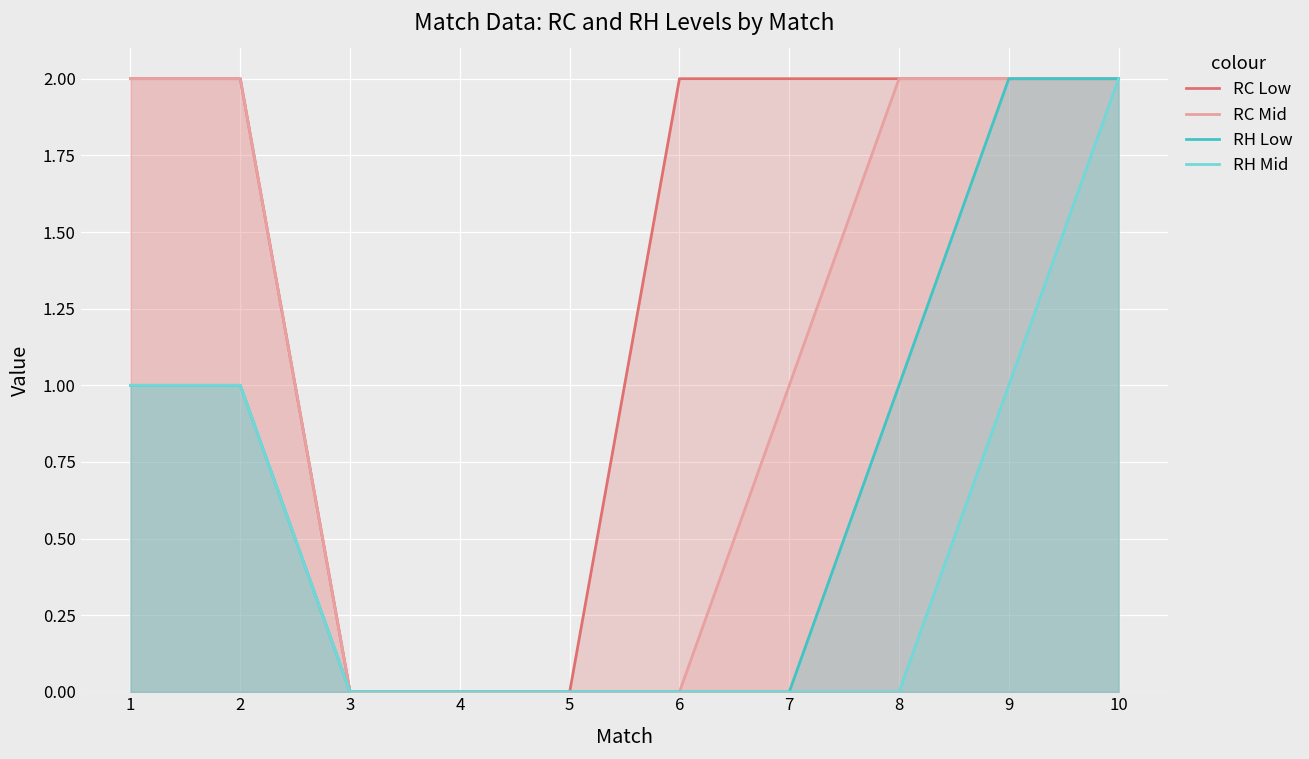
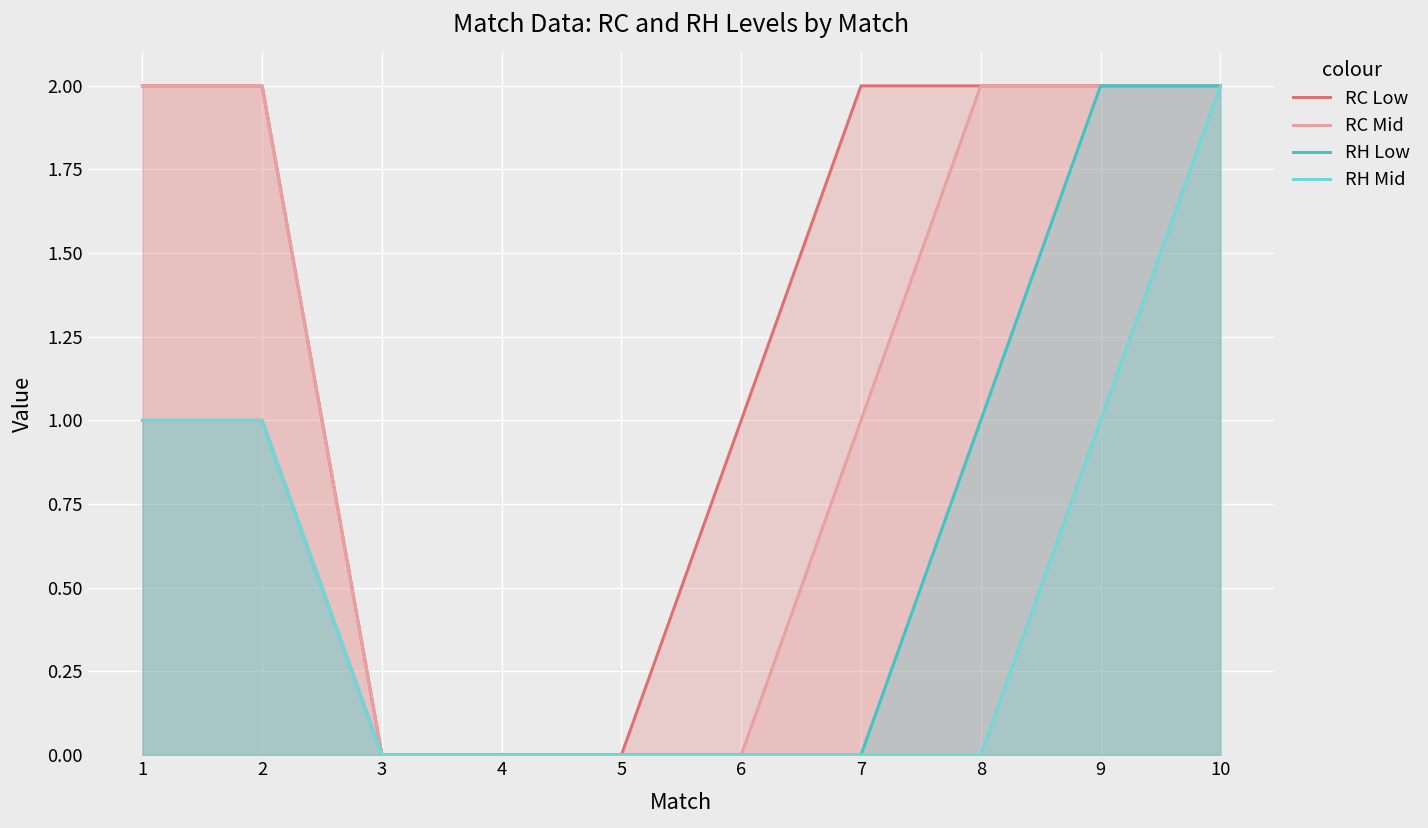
RC Low, 6: 2 -> 1
